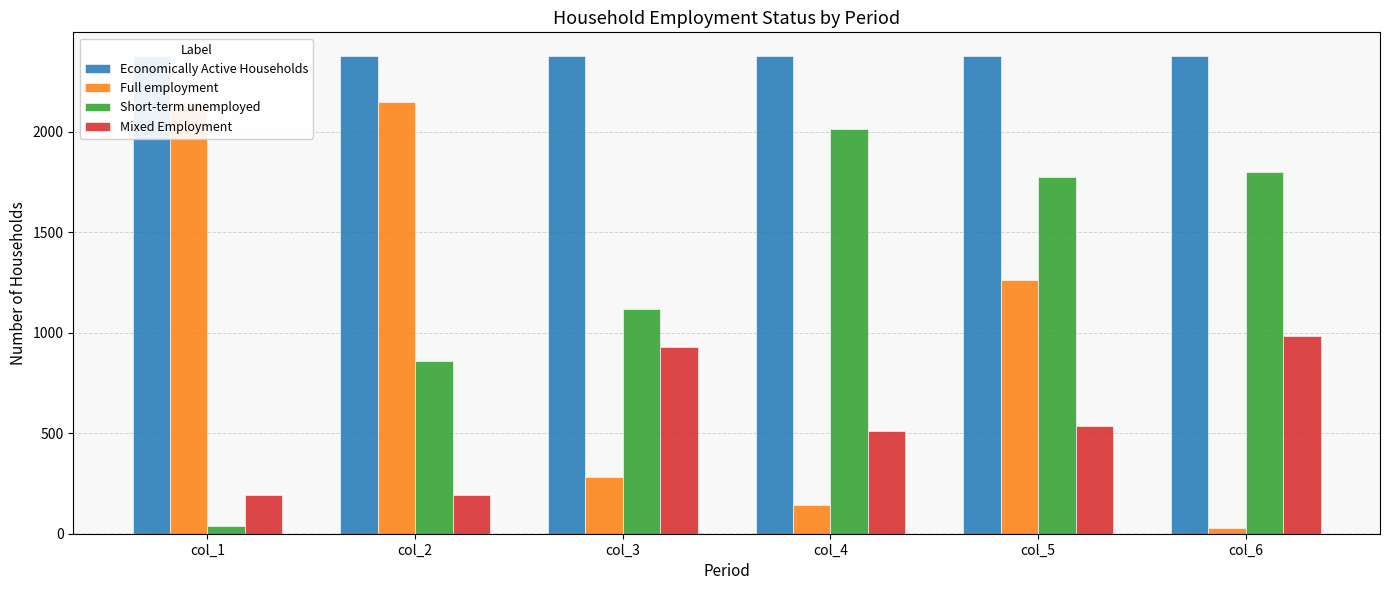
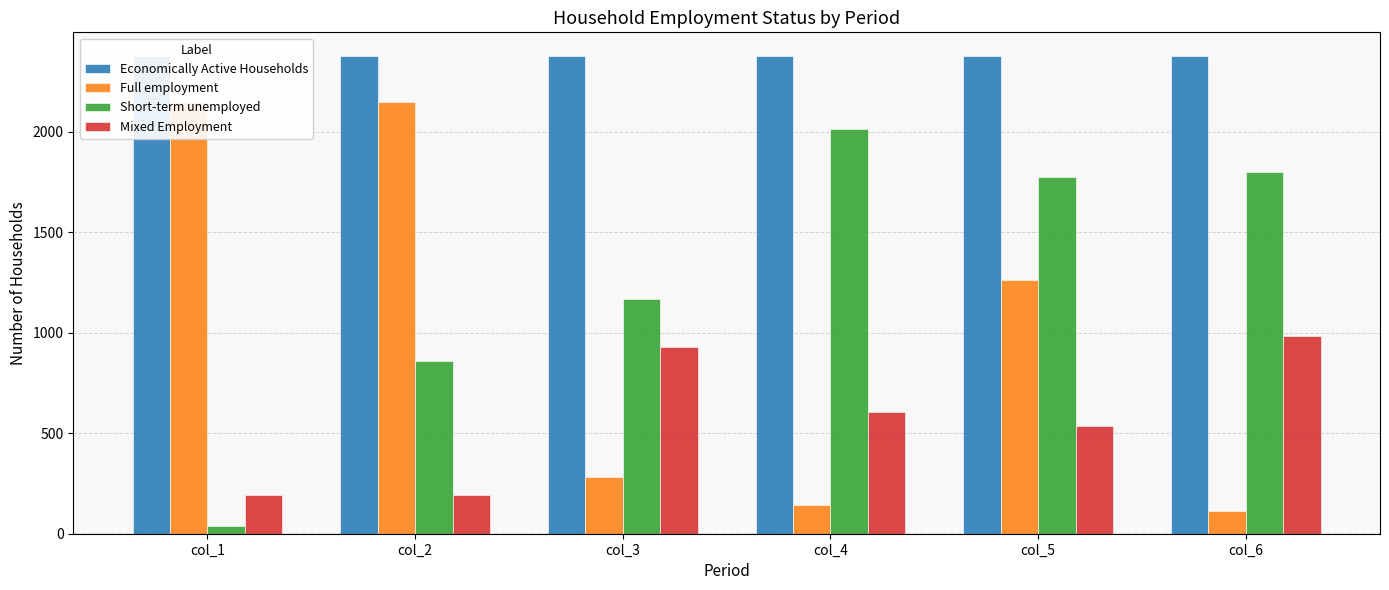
Short-term unemployed, col_3: 1120 -> 1170
Mixed Employment, col_4: 510 -> 610
Full employment, col_6: 30 -> 110
